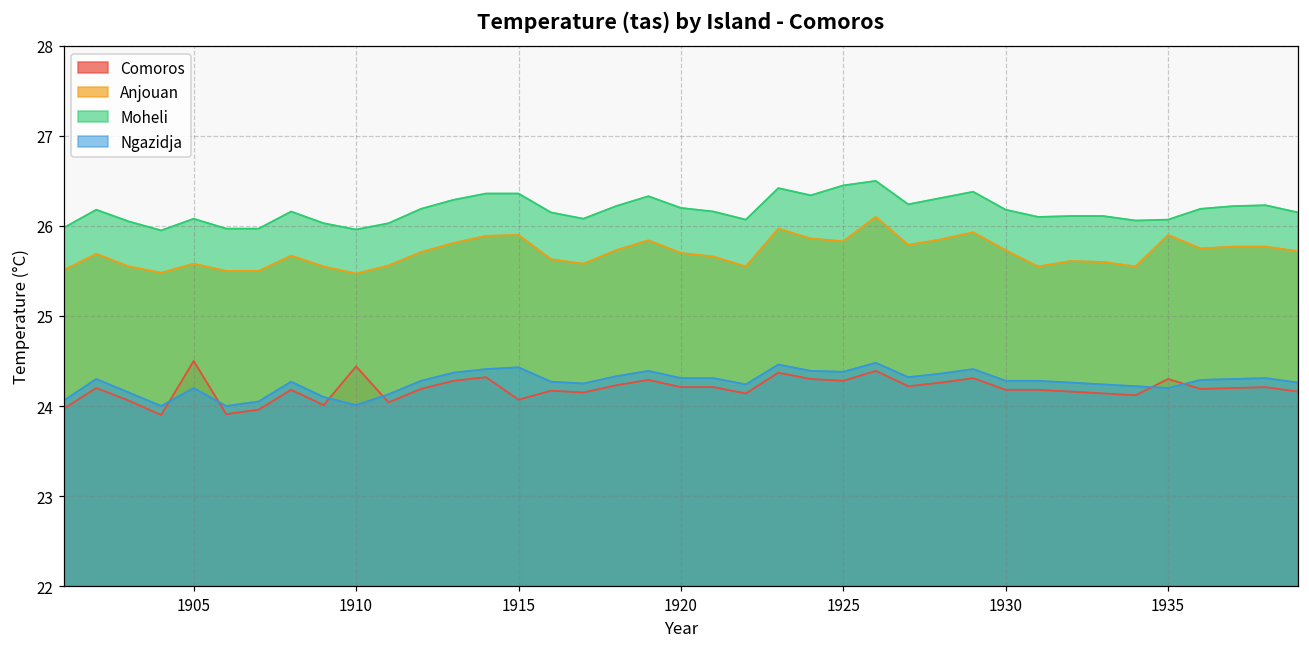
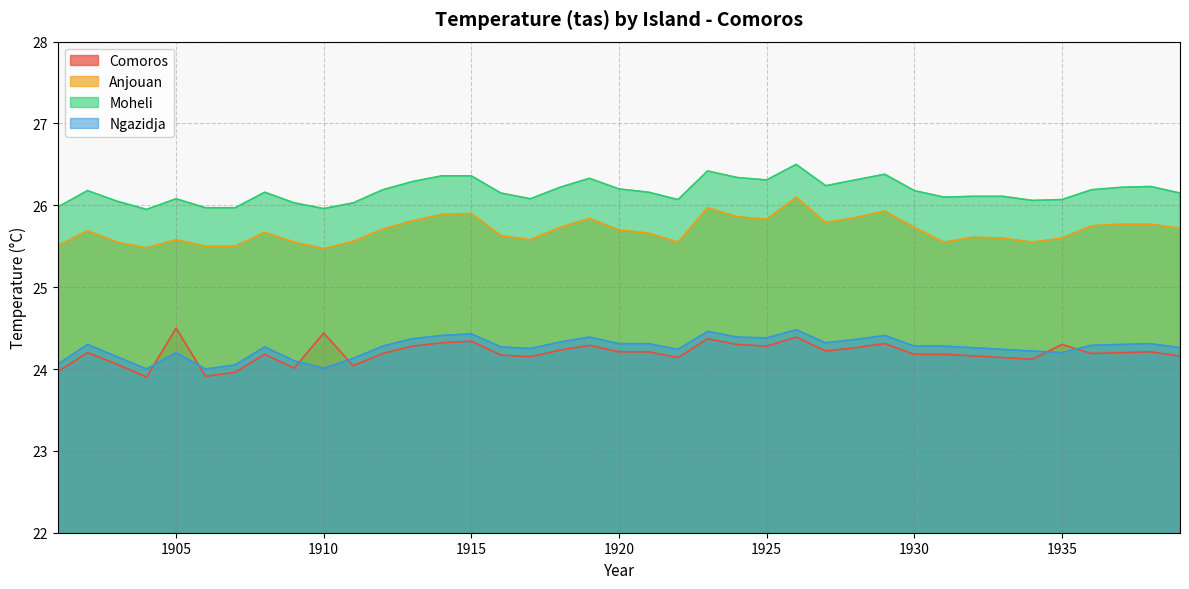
Comoros, 1915: 24.1 -> 24.3
Moheli, 1925: 26.5 -> 26.3
Anjouan, 1935: 25.9 -> 25.6
